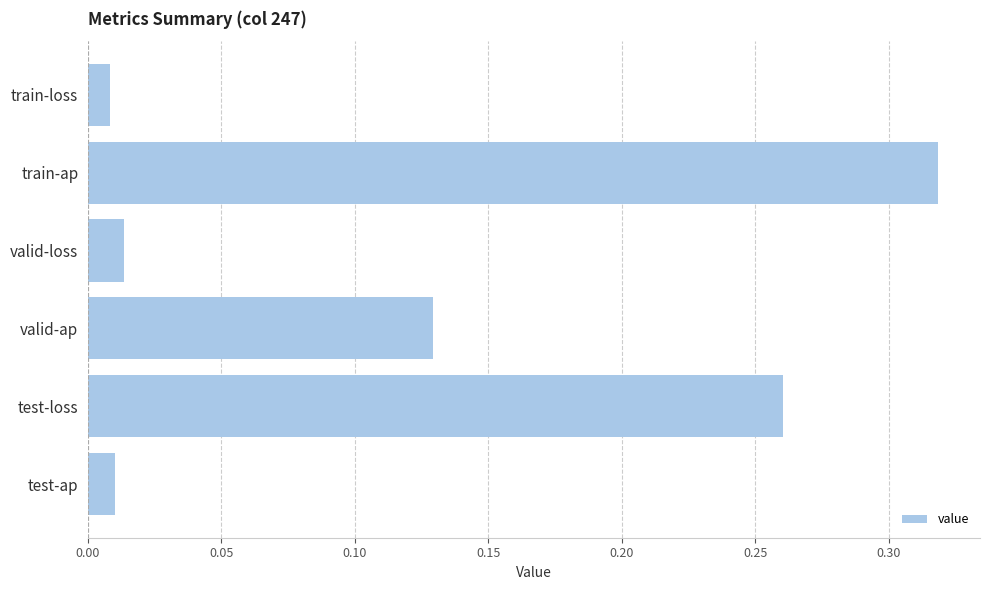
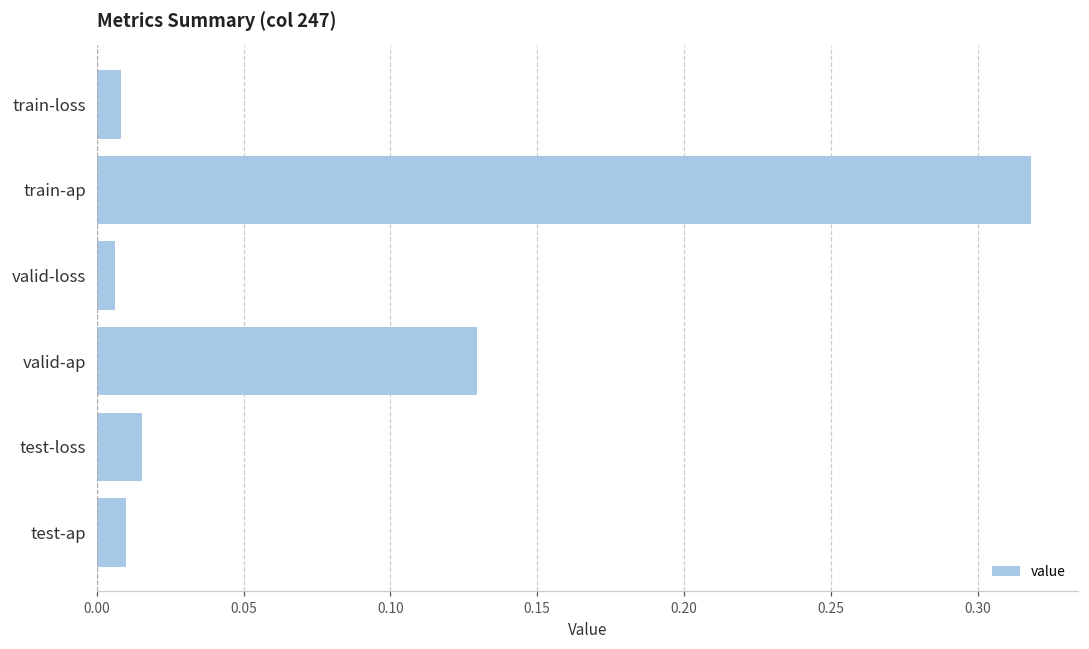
valid-loss: 0.013 -> 0.006
test-loss: 0.260 -> 0.015
